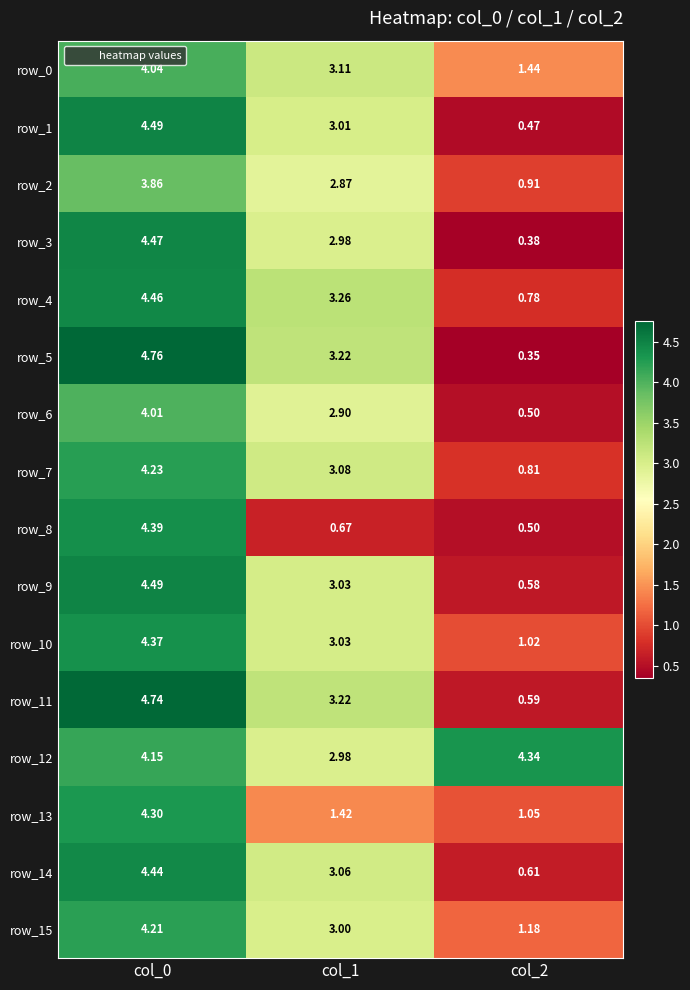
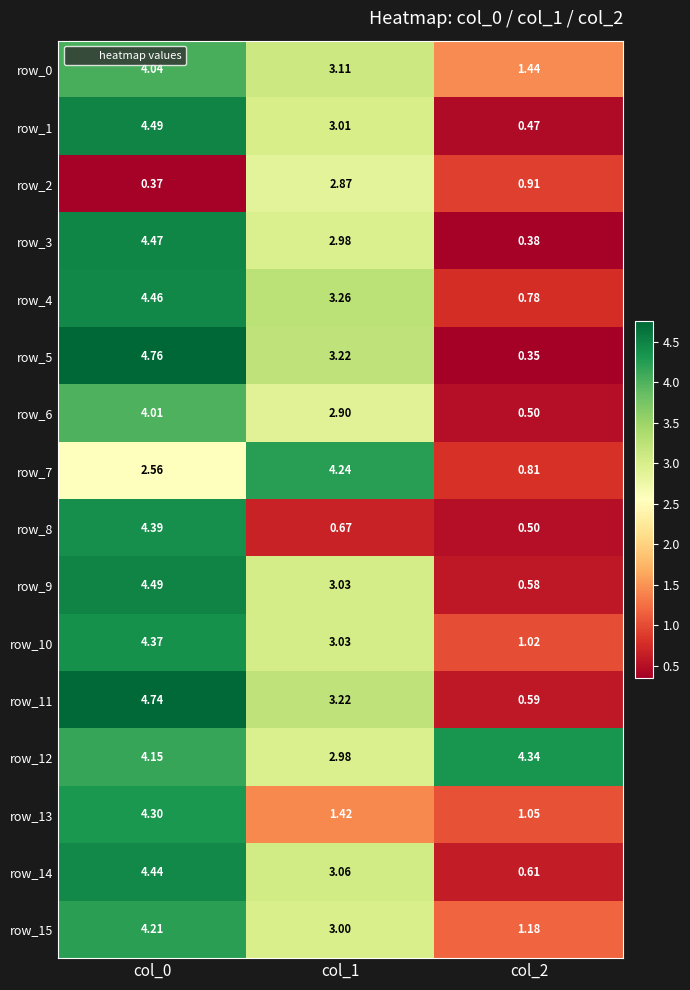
row_2, col_0: 3.86 -> 0.37
row_7, col_0: 4.23 -> 2.56
row_7, col_1: 3.08 -> 4.24
